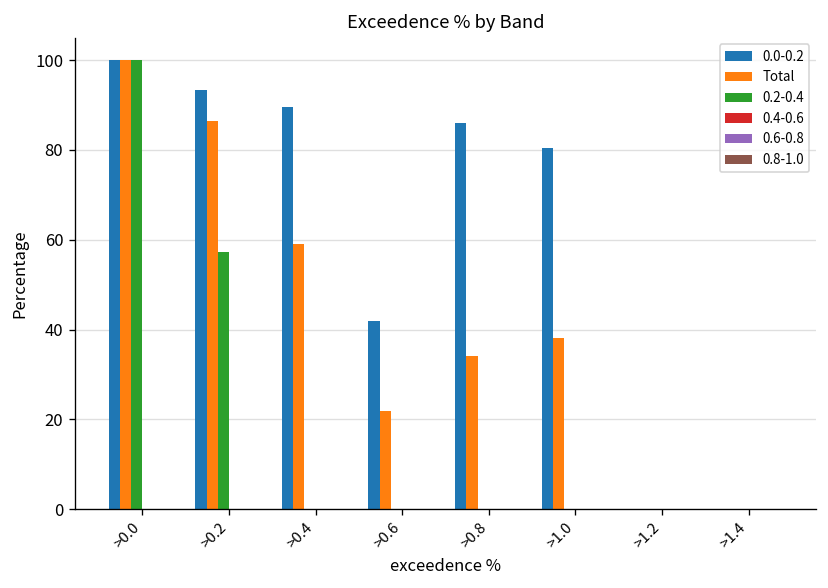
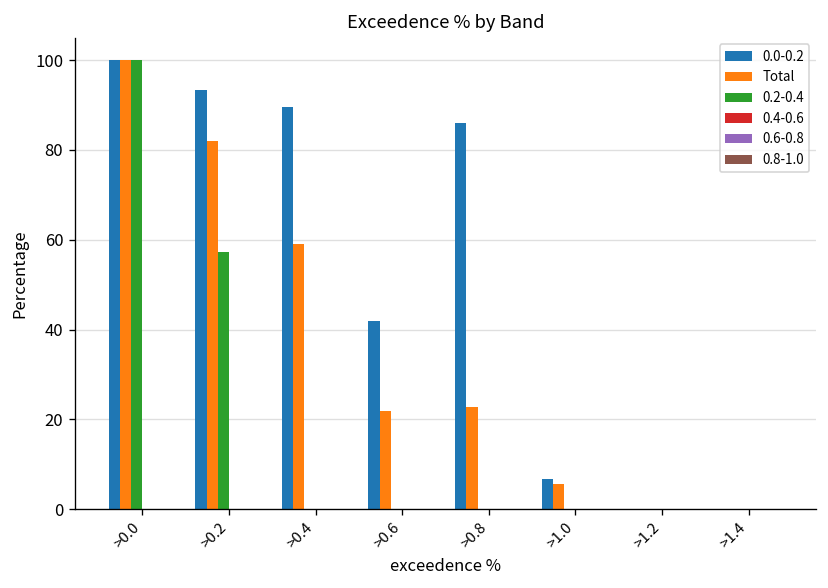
Total, >0.2: 86 -> 82
Total, >0.8: 34 -> 23
0.0-0.2, >1.0: 80 -> 7
Total, >1.0: 38 -> 6
